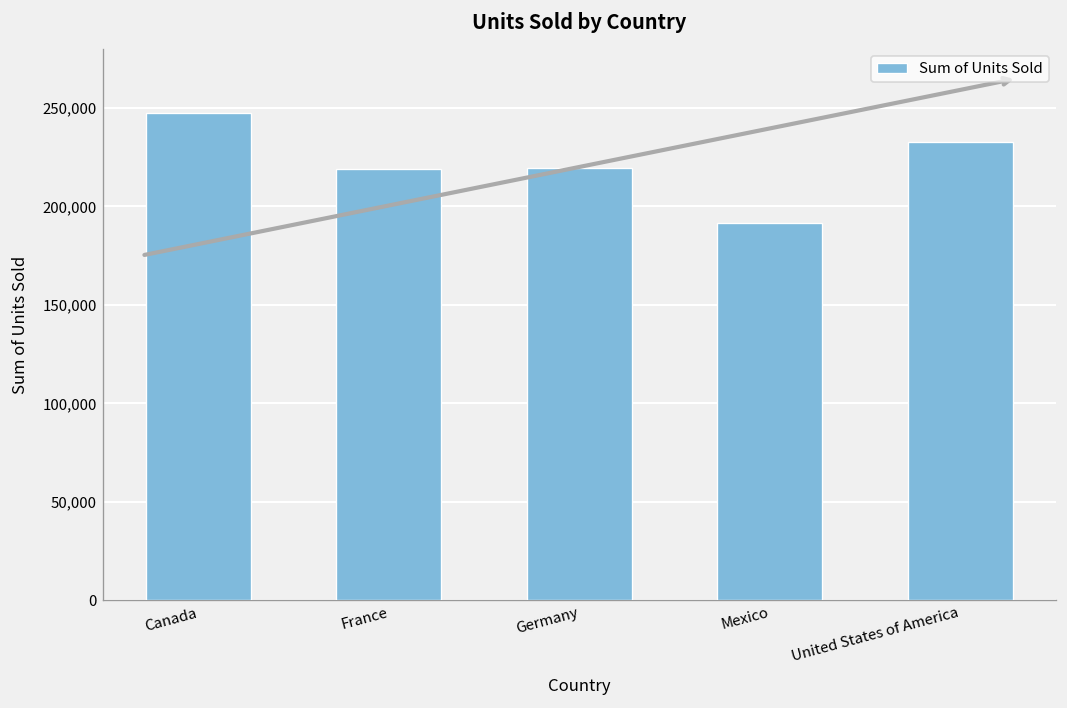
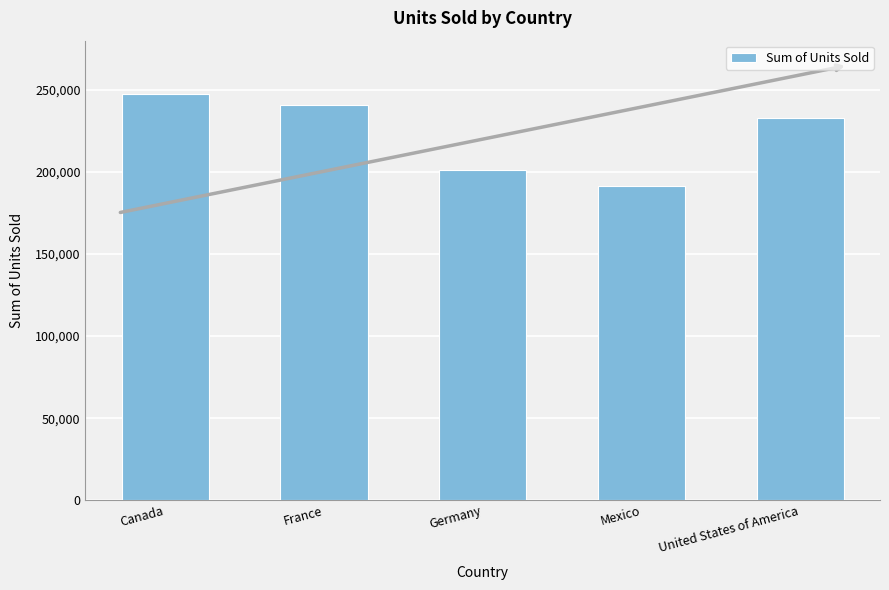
France: 219,000 -> 241,000
Germany: 219,000 -> 201,000
